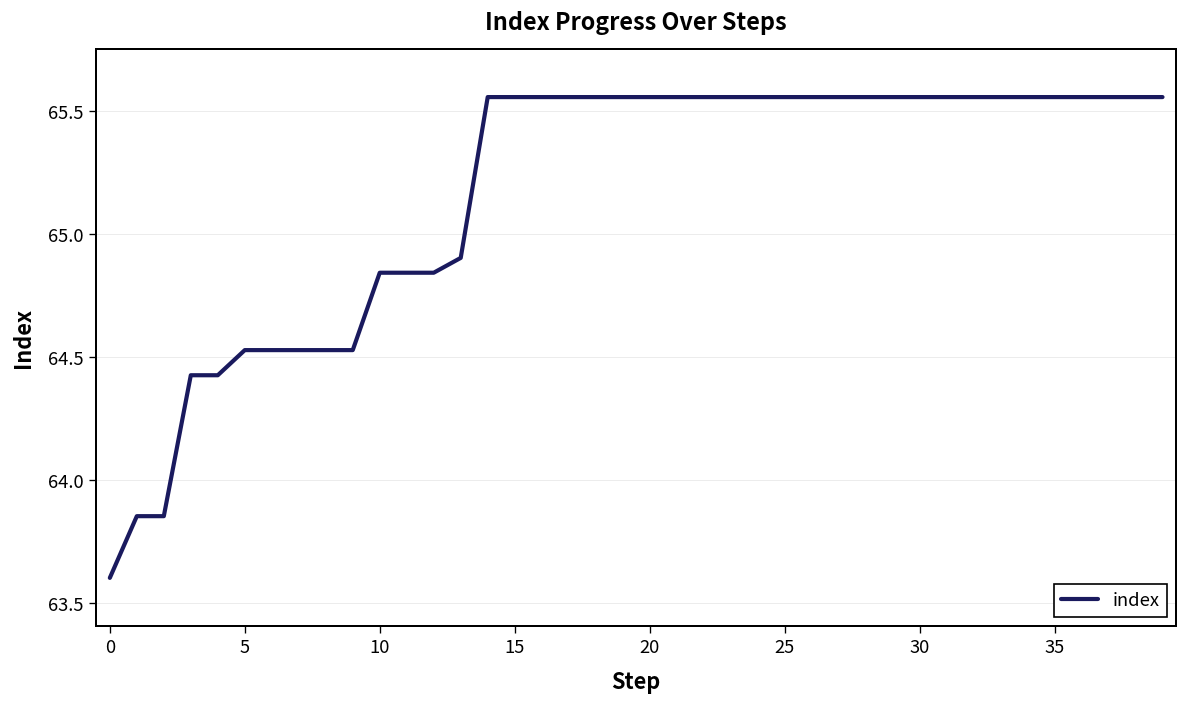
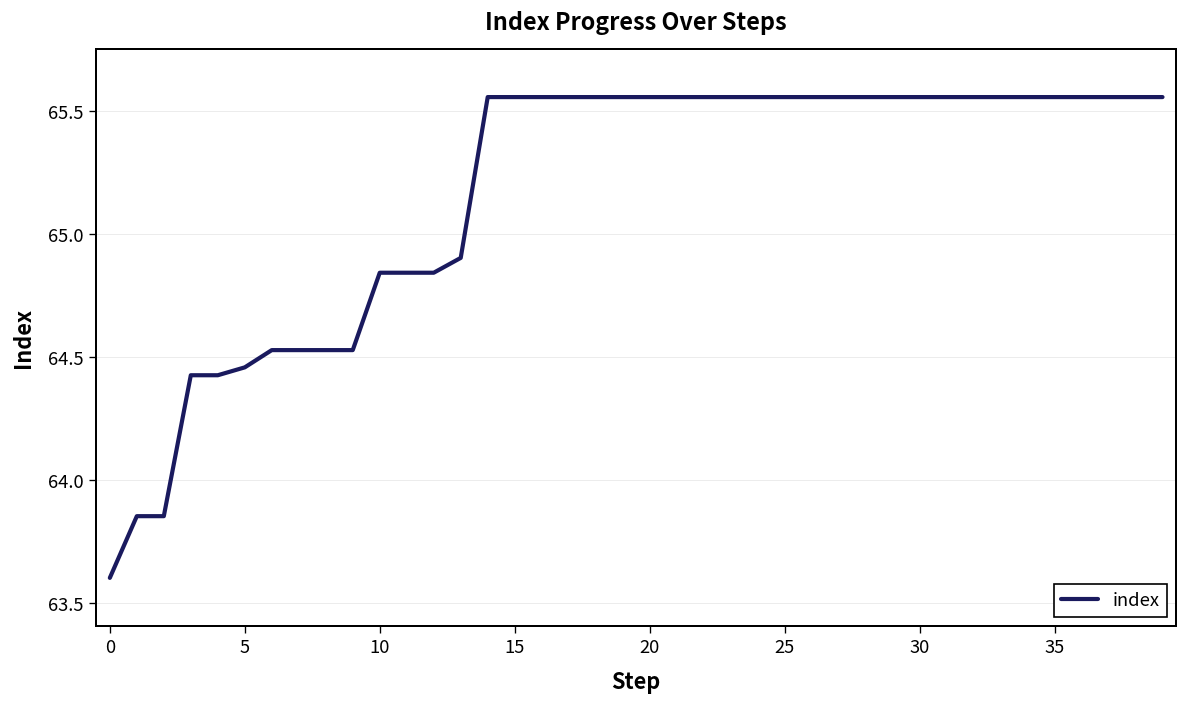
5: 64.53 -> 64.46
